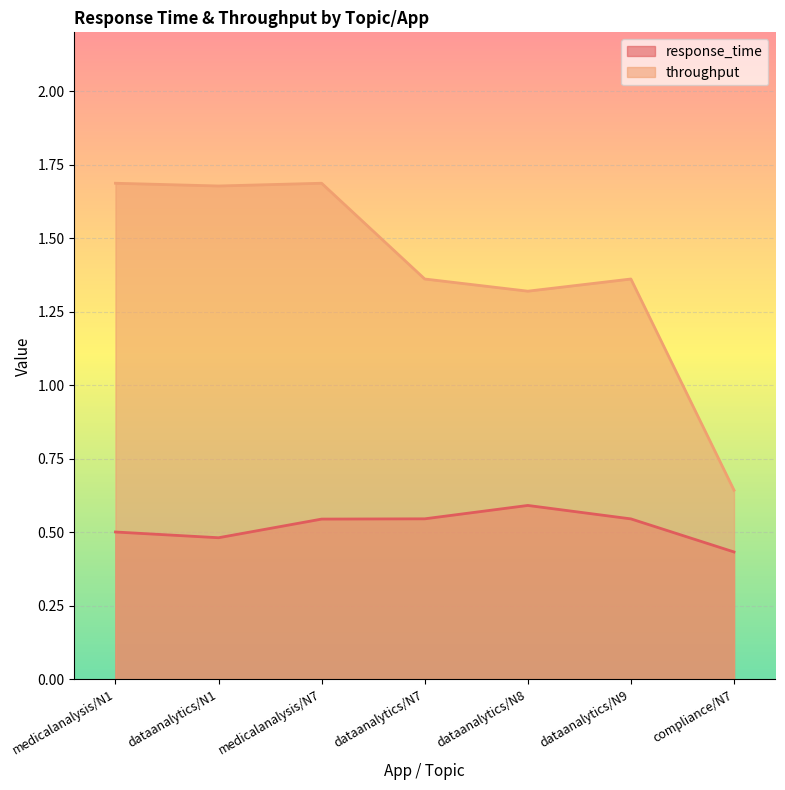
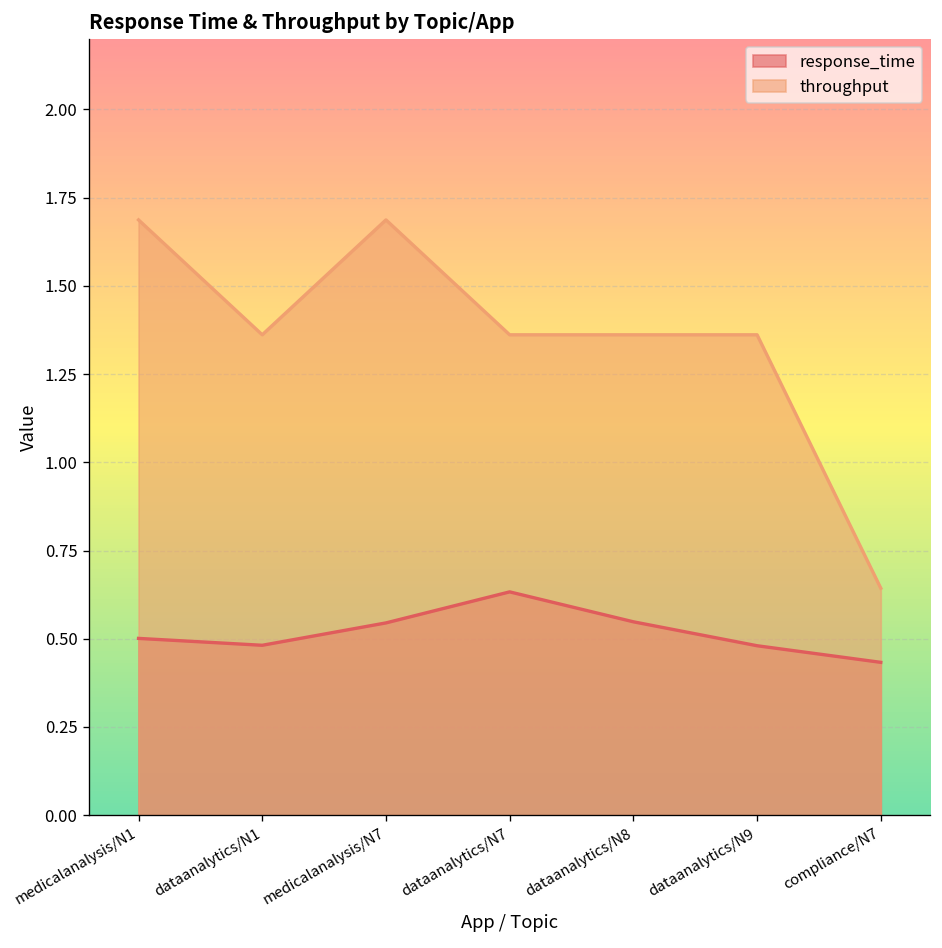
throughput, dataanalytics/N1: 1.68 -> 1.36
response_time, dataanalytics/N7: 0.55 -> 0.63
response_time, dataanalytics/N8: 0.59 -> 0.55
throughput, dataanalytics/N8: 1.32 -> 1.36
response_time, dataanalytics/N9: 0.55 -> 0.48
